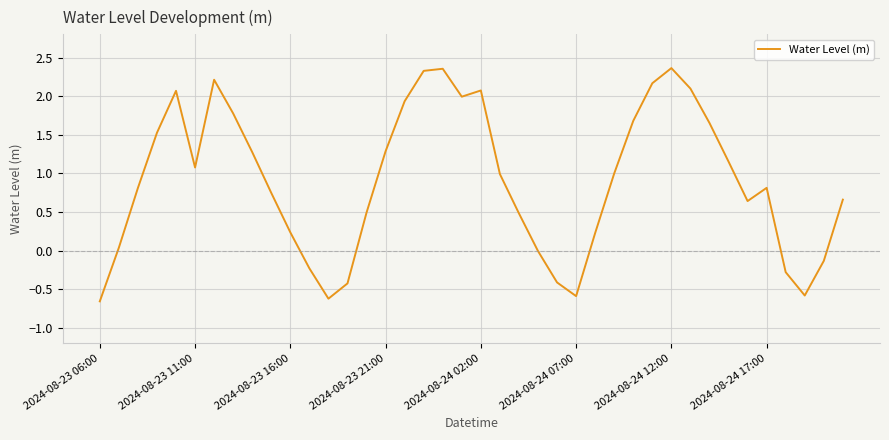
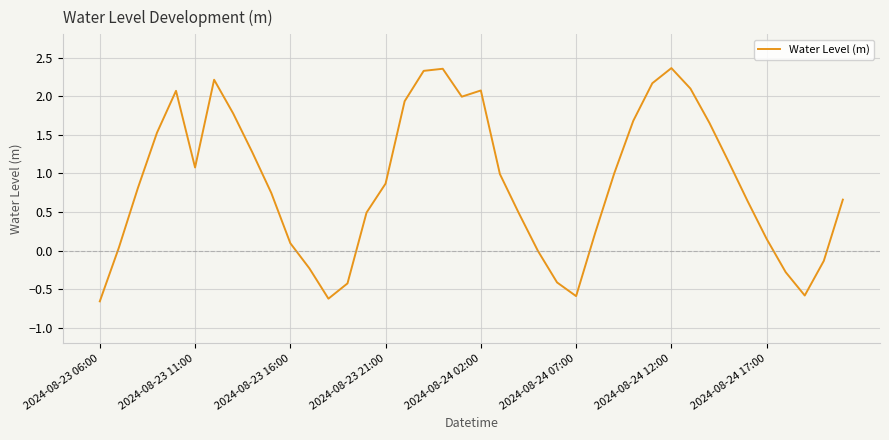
2024-08-23 16:00: 0.2 -> 0.1
2024-08-23 21:00: 1.3 -> 0.9
2024-08-24 17:00: 0.8 -> 0.2
